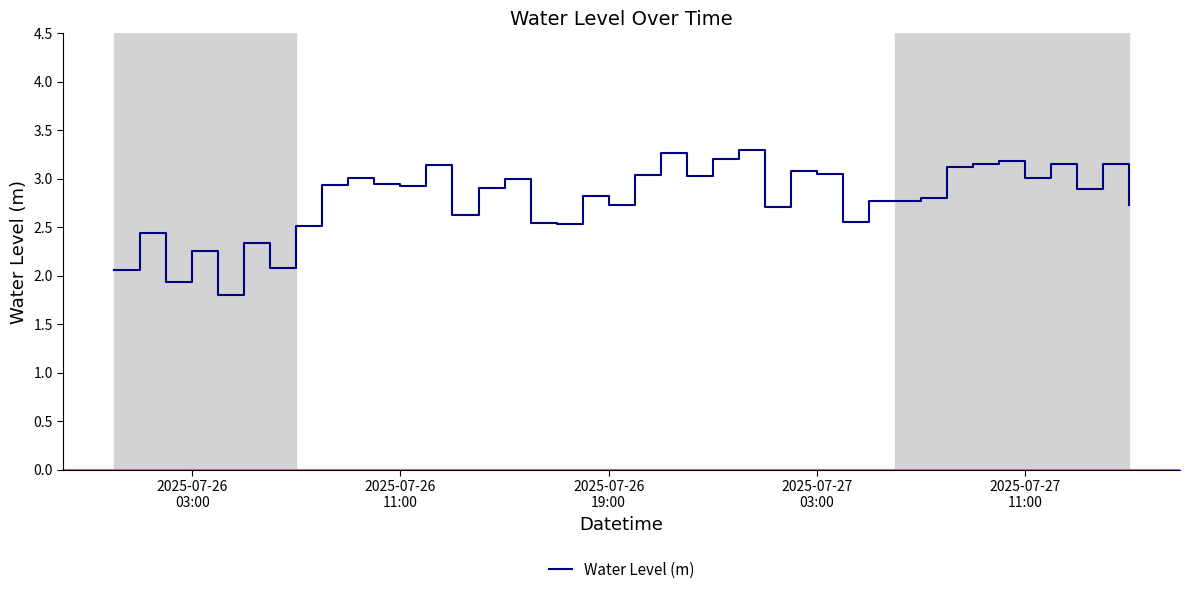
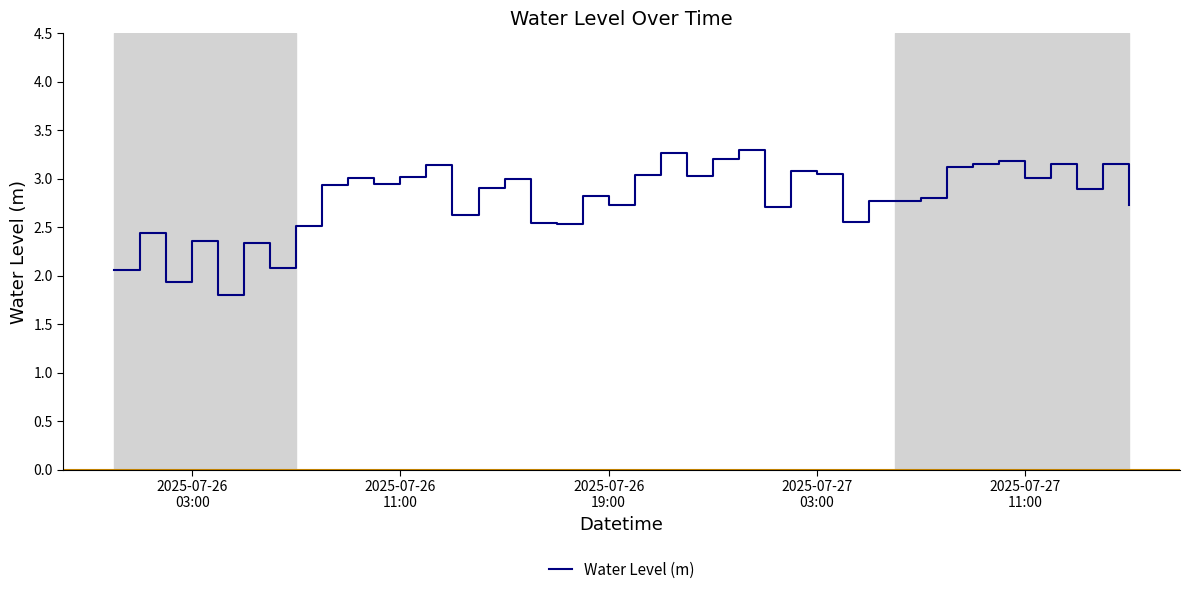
2025-07-26 03:00: 2.3 -> 2.4
2025-07-26 11:00: 2.9 -> 3.0
